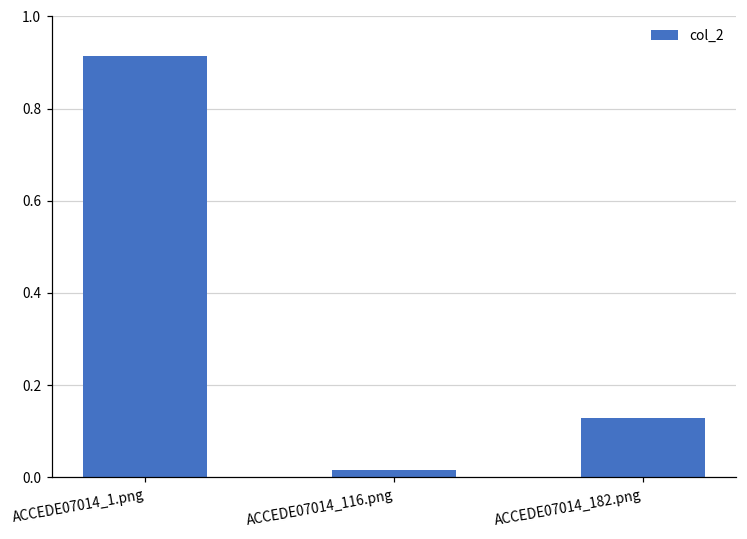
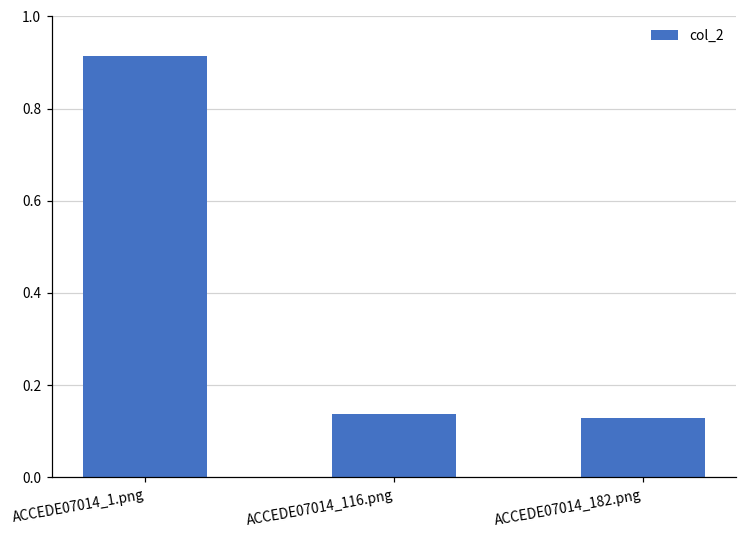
ACCEDE07014_116.png: 0.02 -> 0.14
